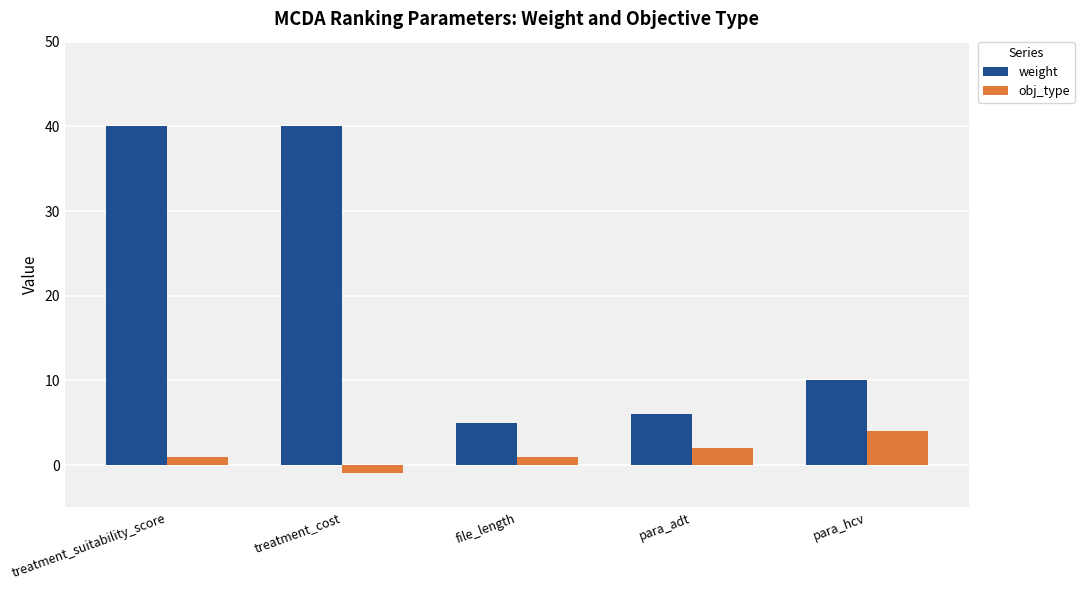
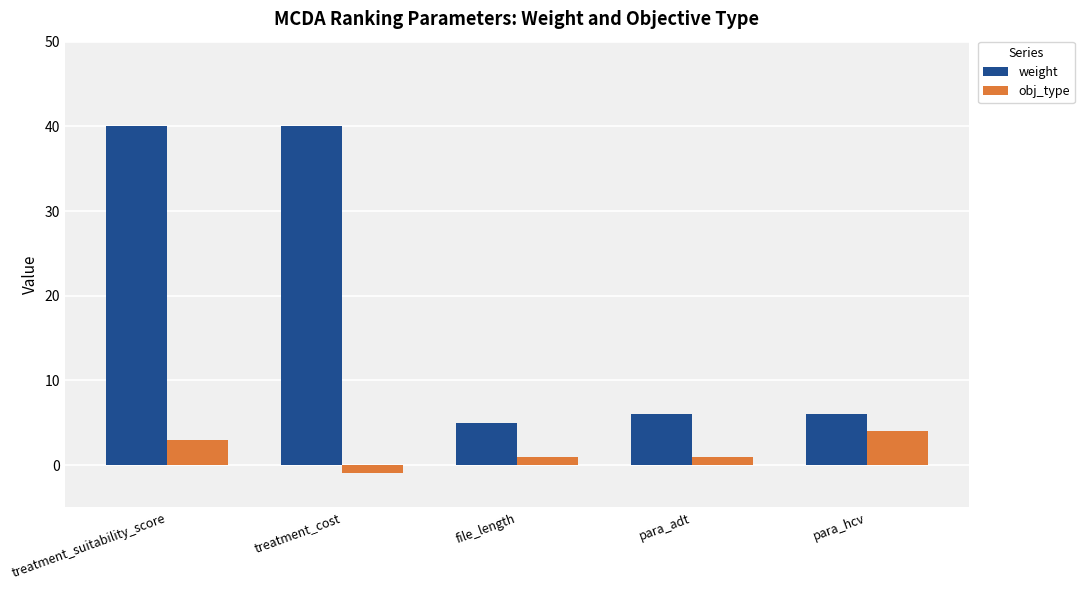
obj_type, treatment_suitability_score: 1 -> 3
obj_type, para_adt: 2 -> 1
weight, para_hcv: 10 -> 6
